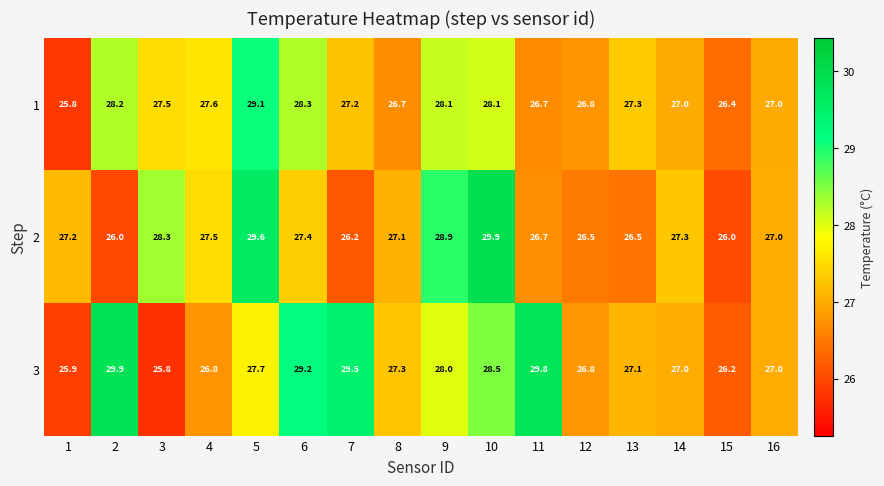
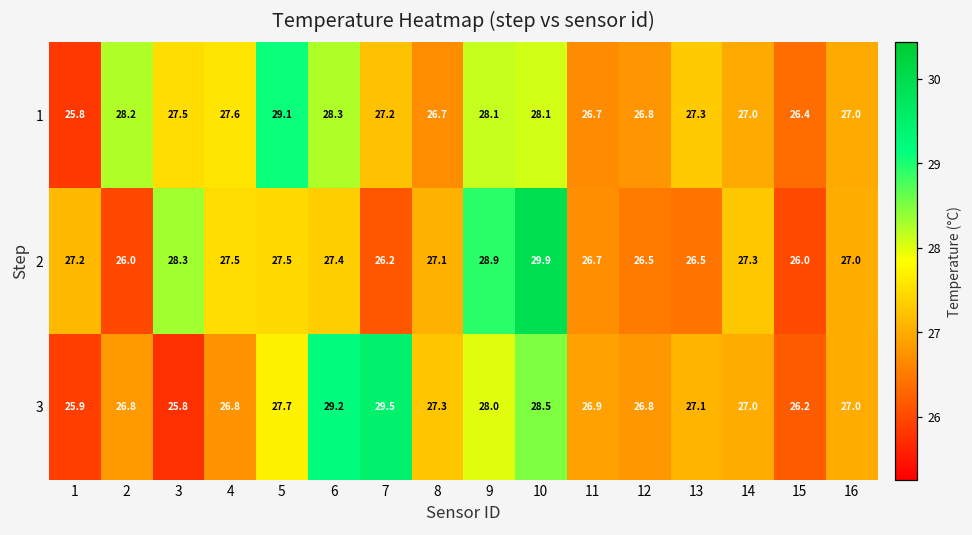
2, 5: 29.6 -> 27.5
3, 2: 29.9 -> 26.8
3, 11: 29.8 -> 26.9
